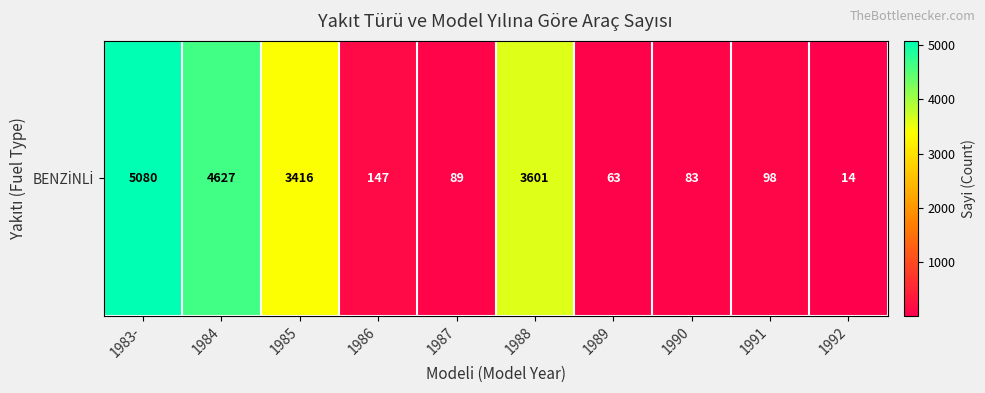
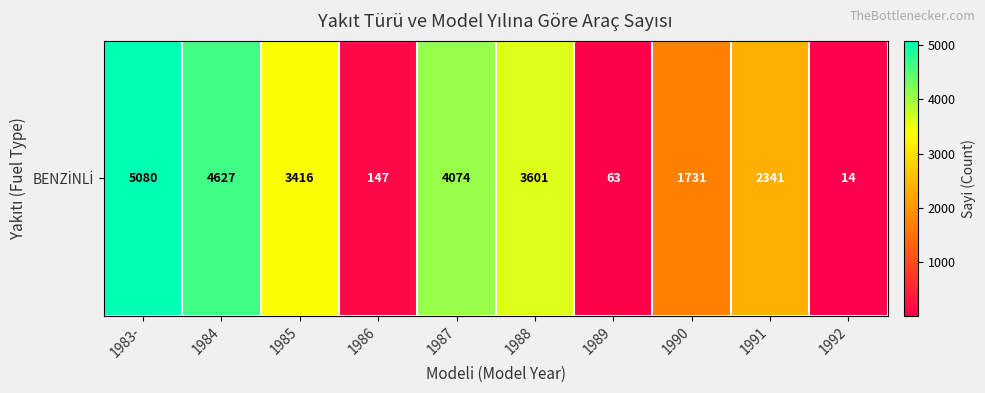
BENZİNLİ, 1987: 89 -> 4074
BENZİNLİ, 1990: 83 -> 1731
BENZİNLİ, 1991: 98 -> 2341
